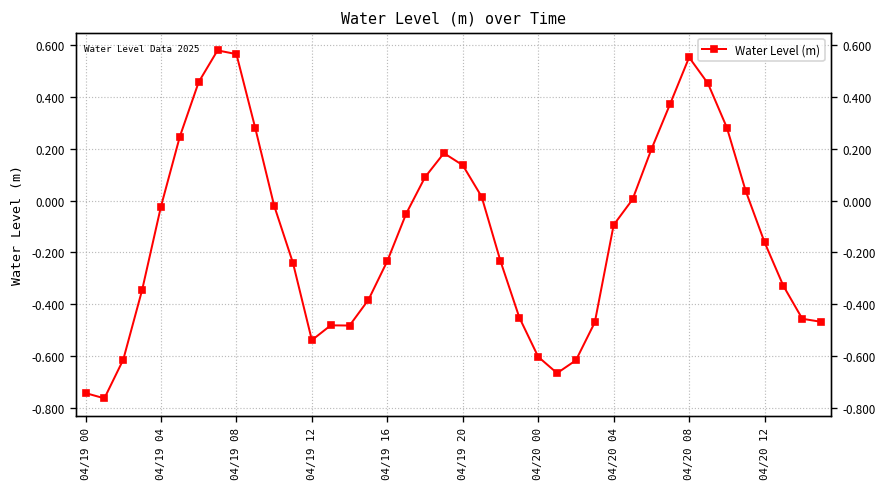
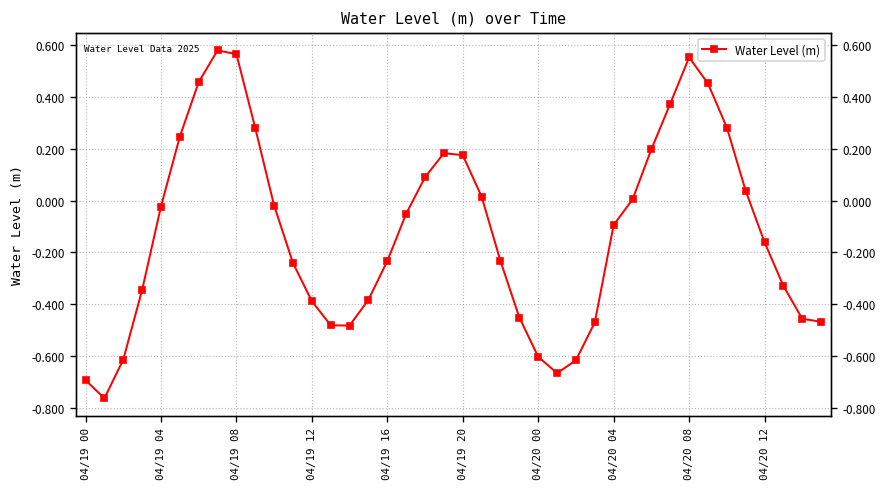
04/19 00: -0.74 -> -0.69
04/19 12: -0.54 -> -0.39
04/19 20: 0.14 -> 0.17
